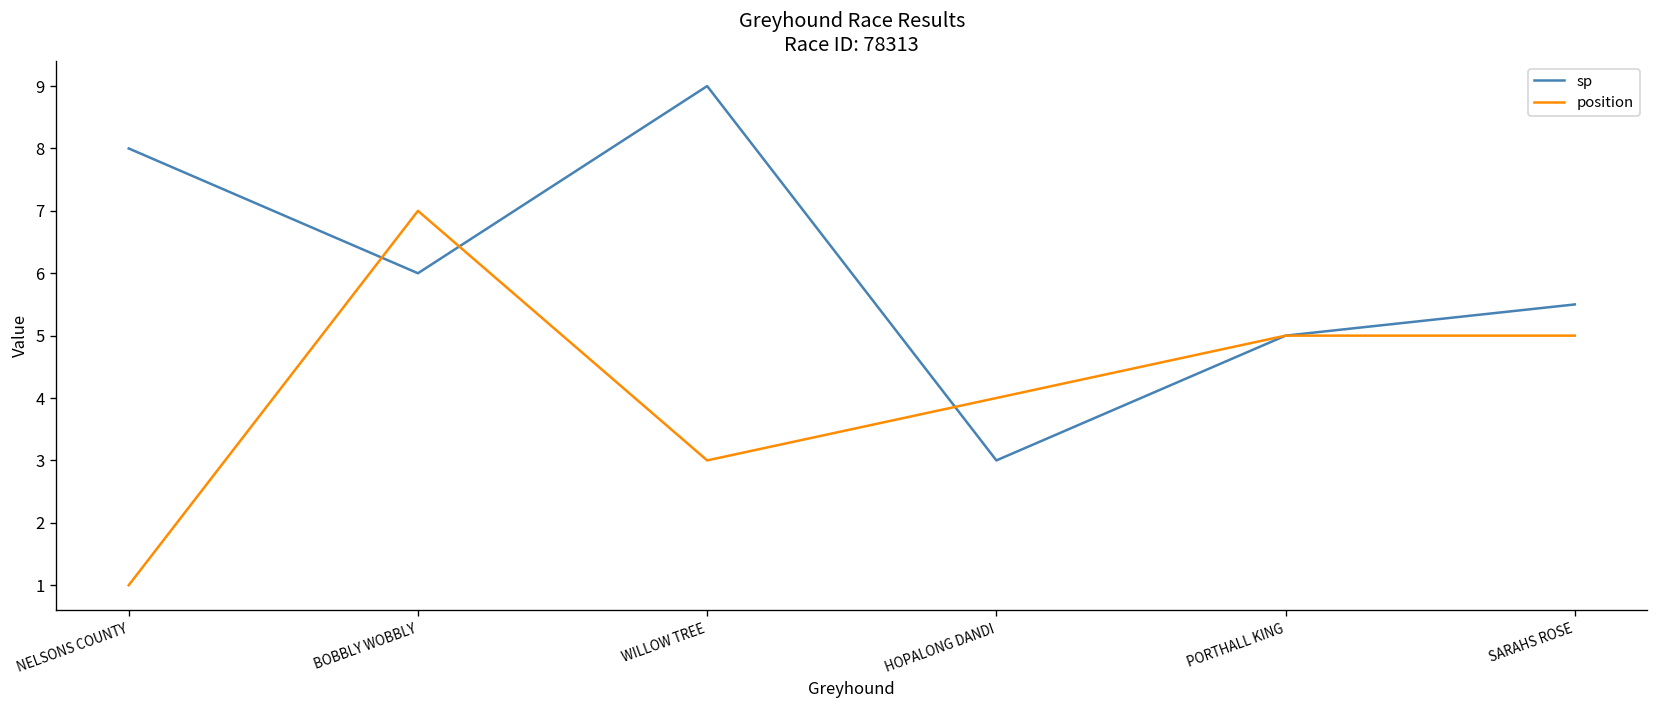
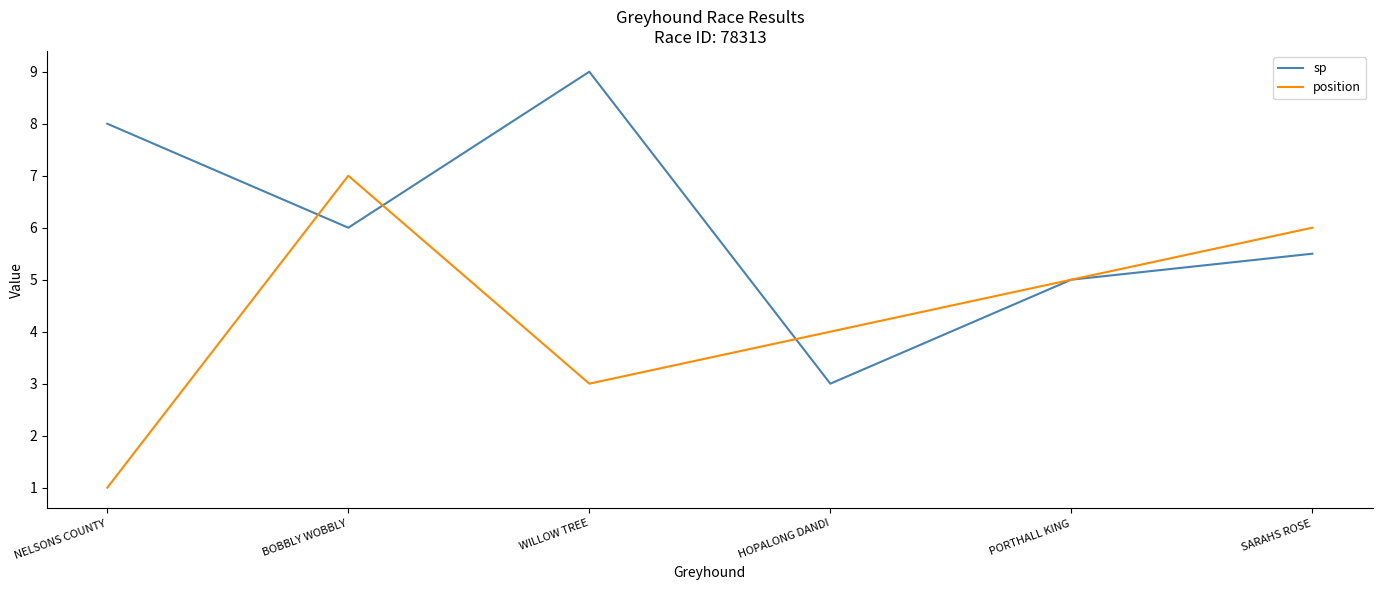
position, SARAHS ROSE: 5 -> 6
